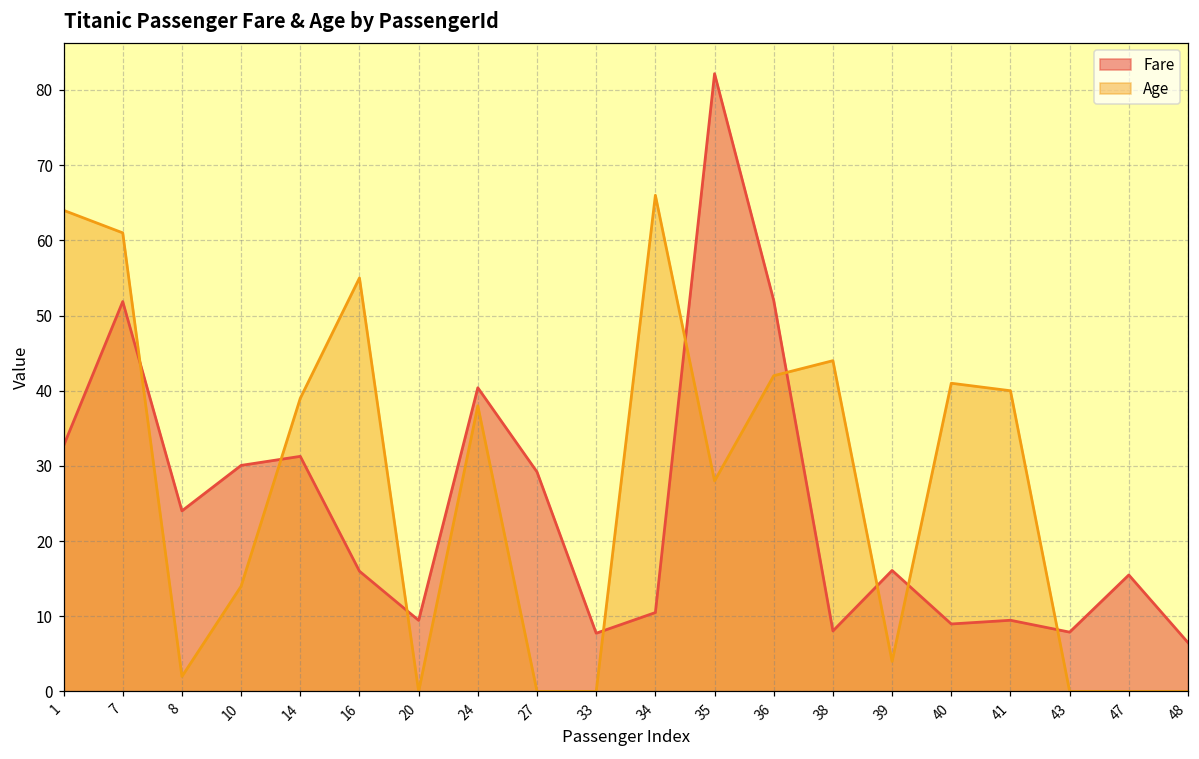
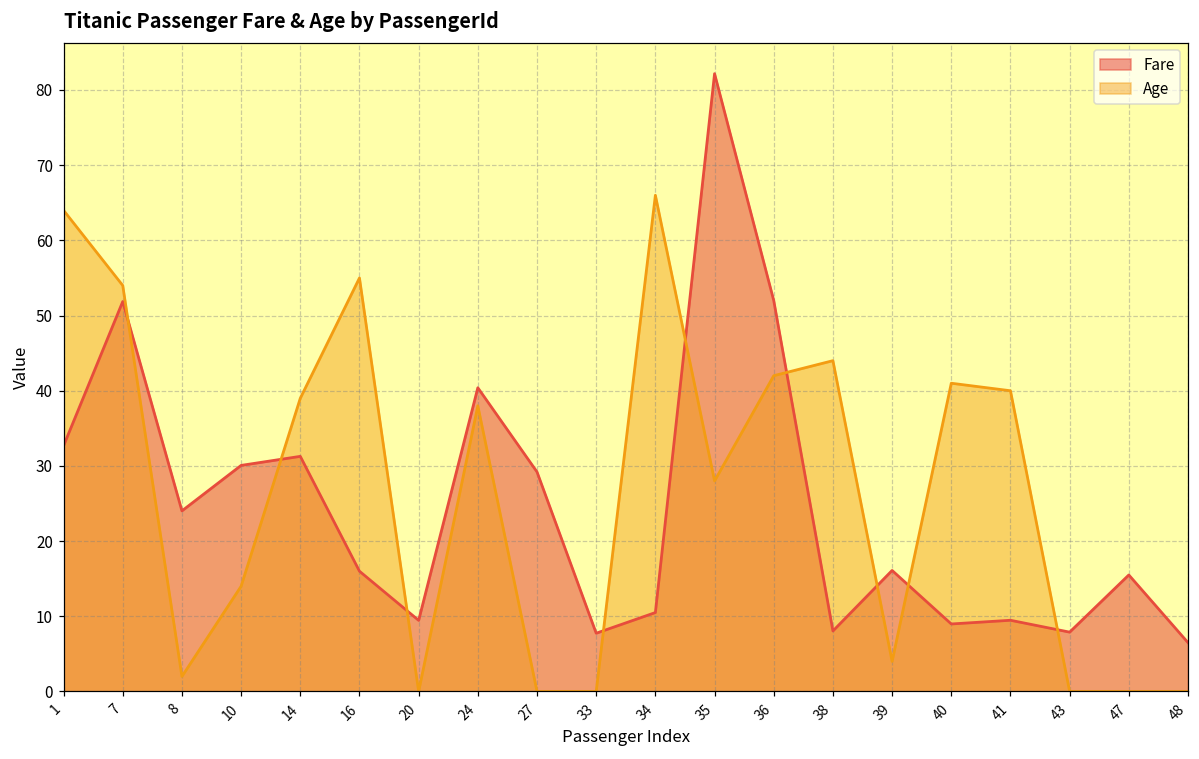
Age, 7: 61 -> 54
